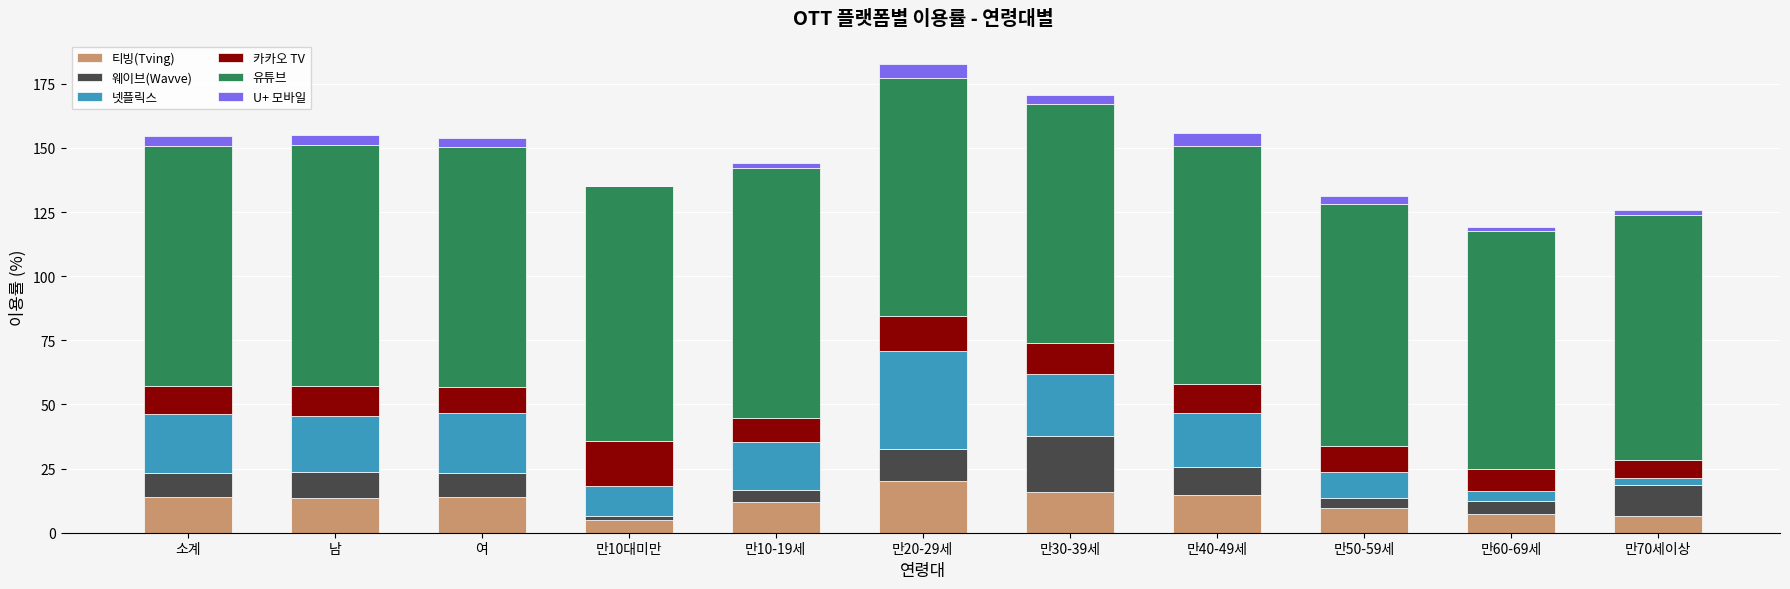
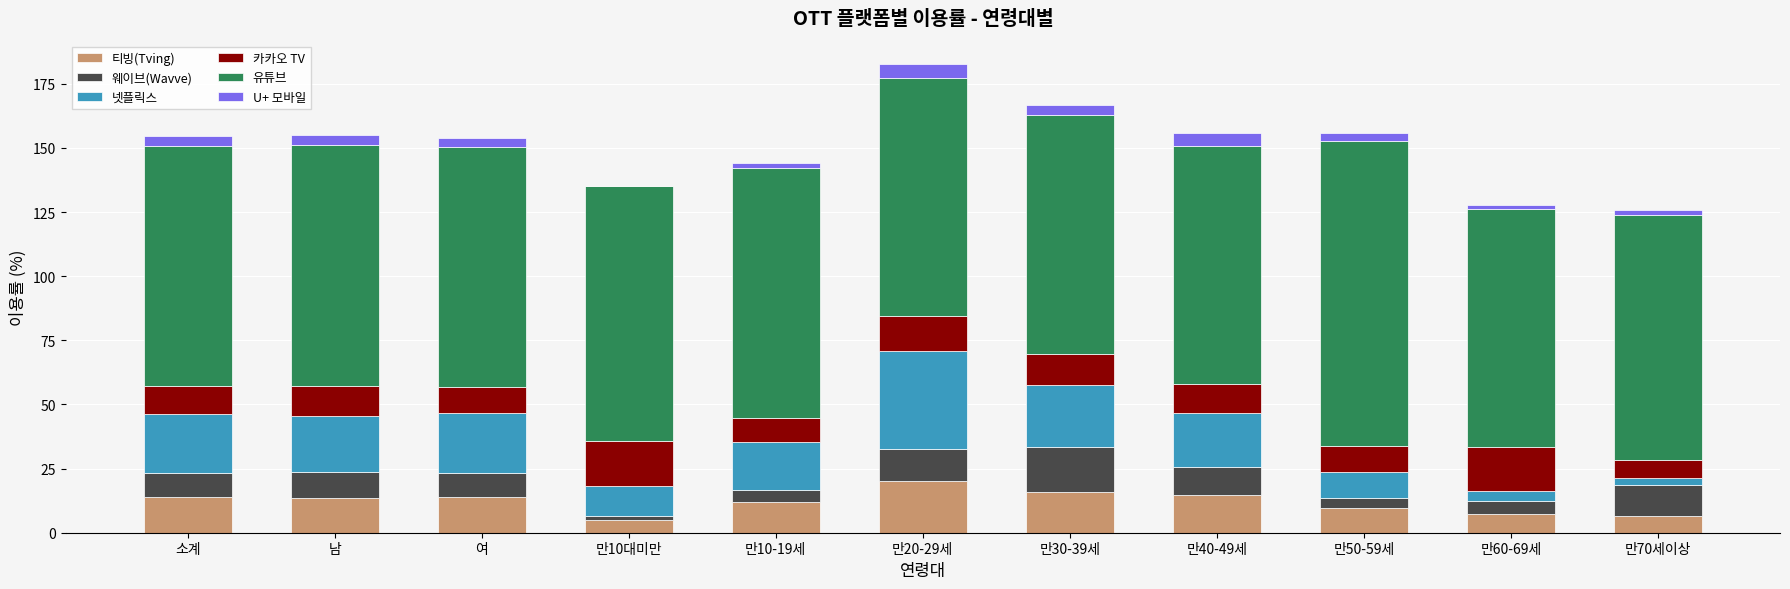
웨이브(Wavve), 만30-39세: 22 -> 18
유튜브, 만50-59세: 94 -> 119
카카오 TV, 만60-69세: 9 -> 17
